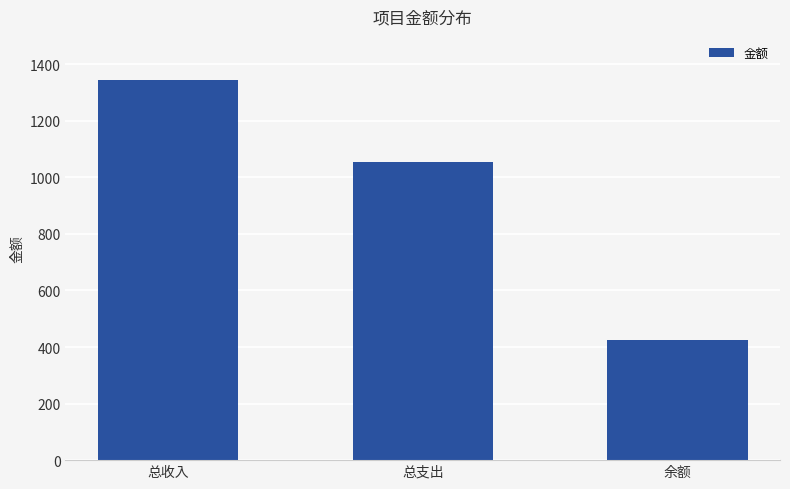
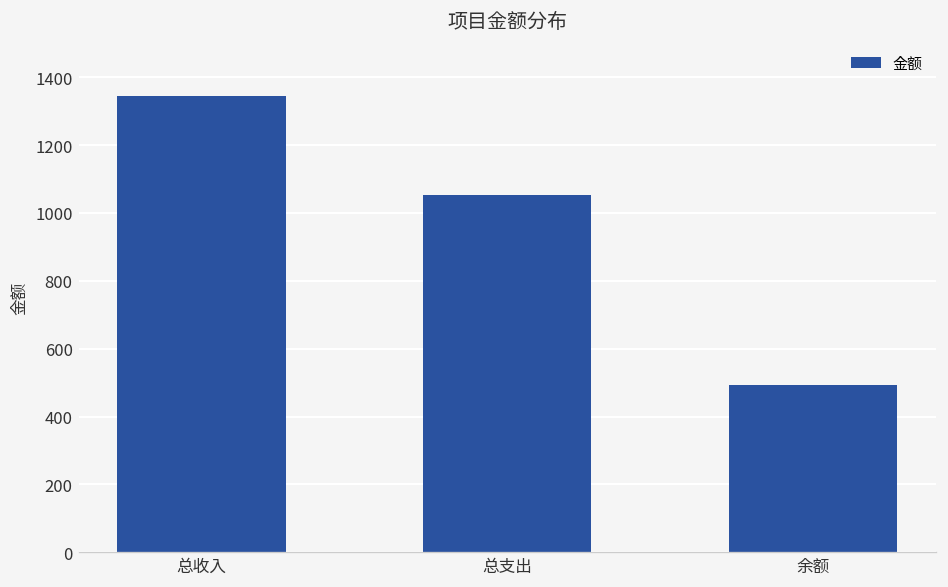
余额: 420 -> 490
